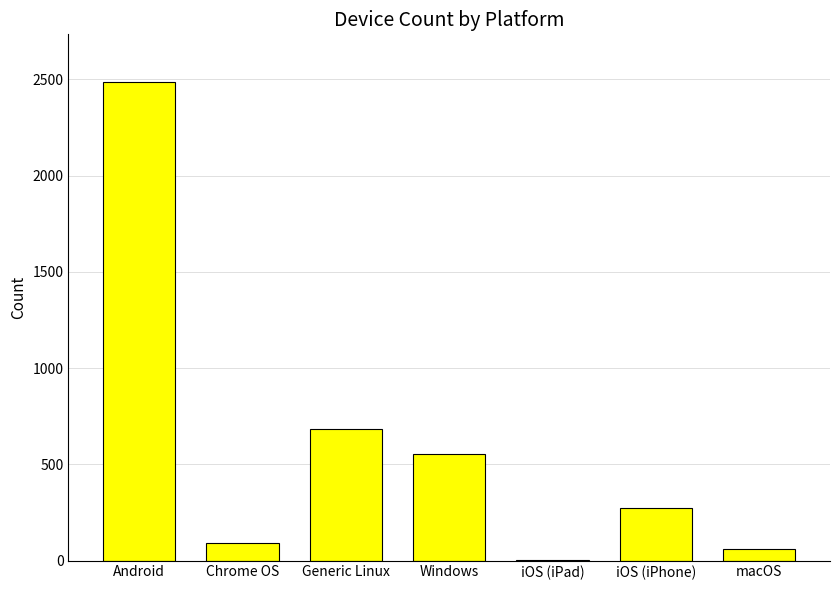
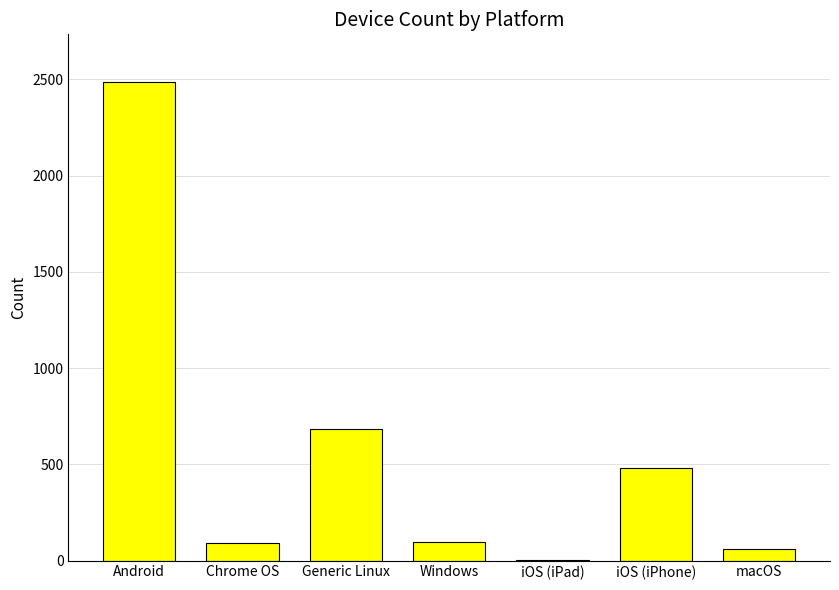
Windows: 550 -> 100
iOS (iPhone): 270 -> 480
